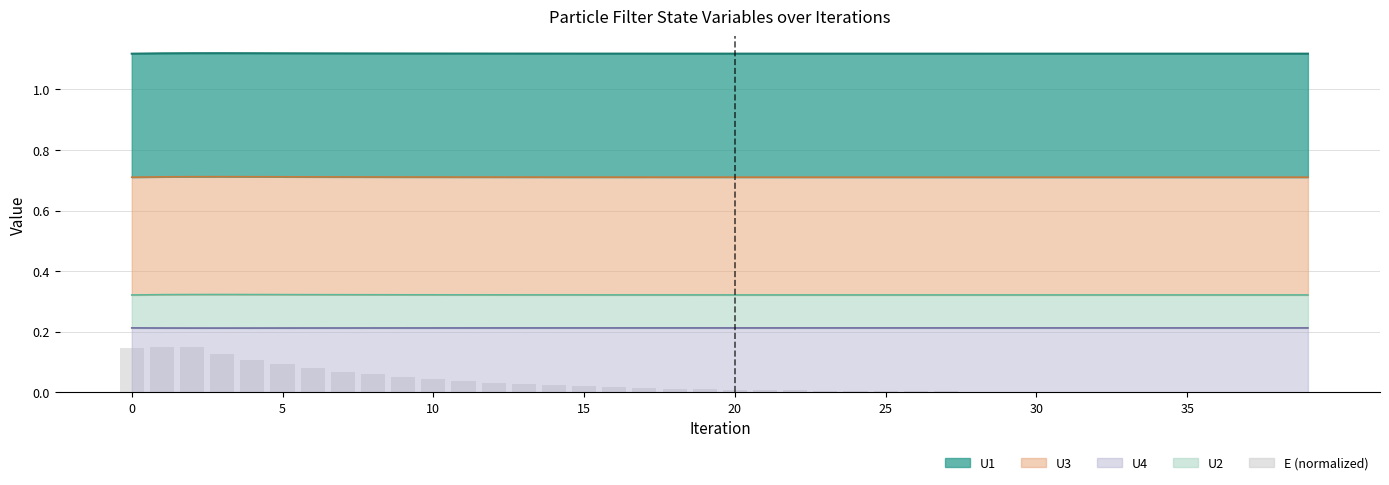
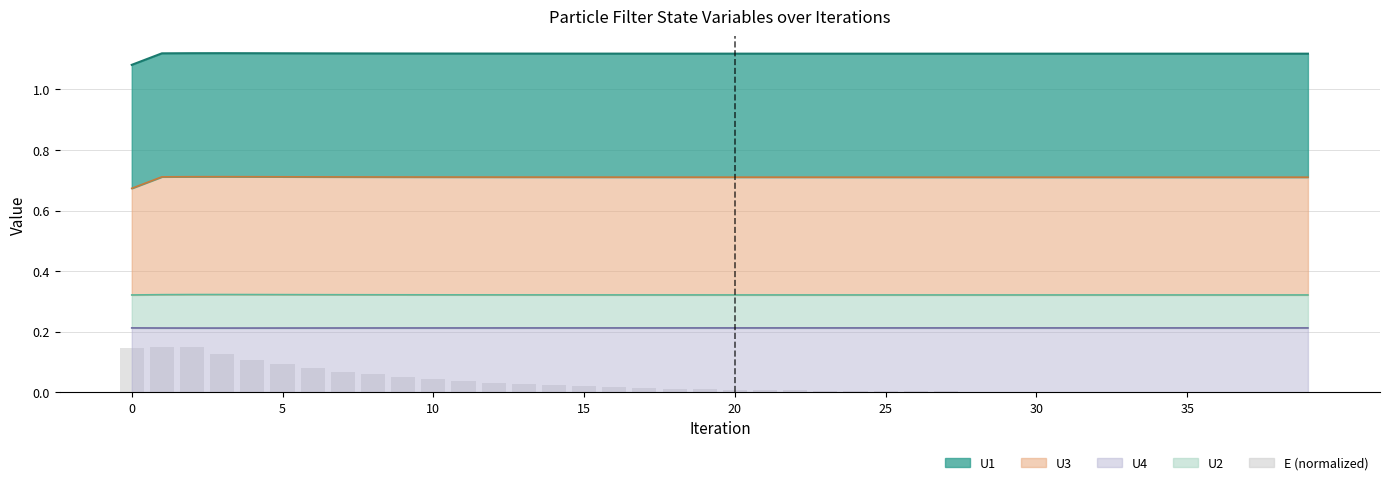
U3, 0: 0.39 -> 0.35
